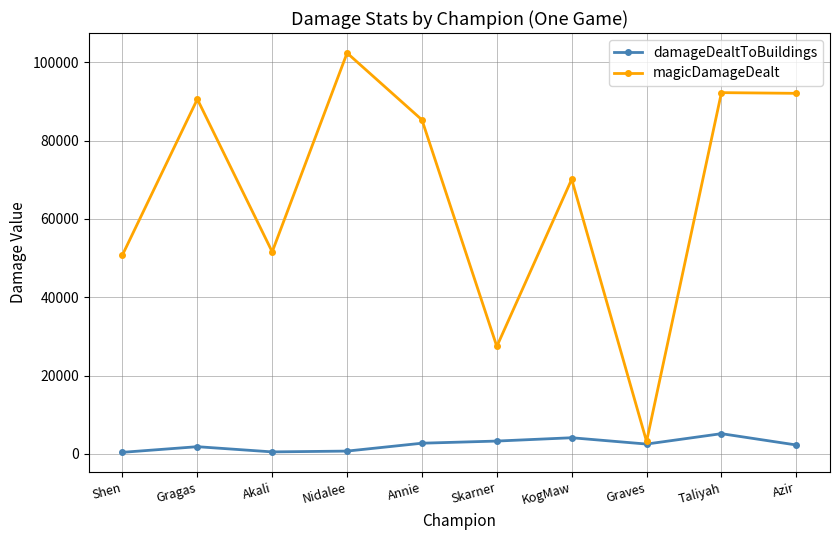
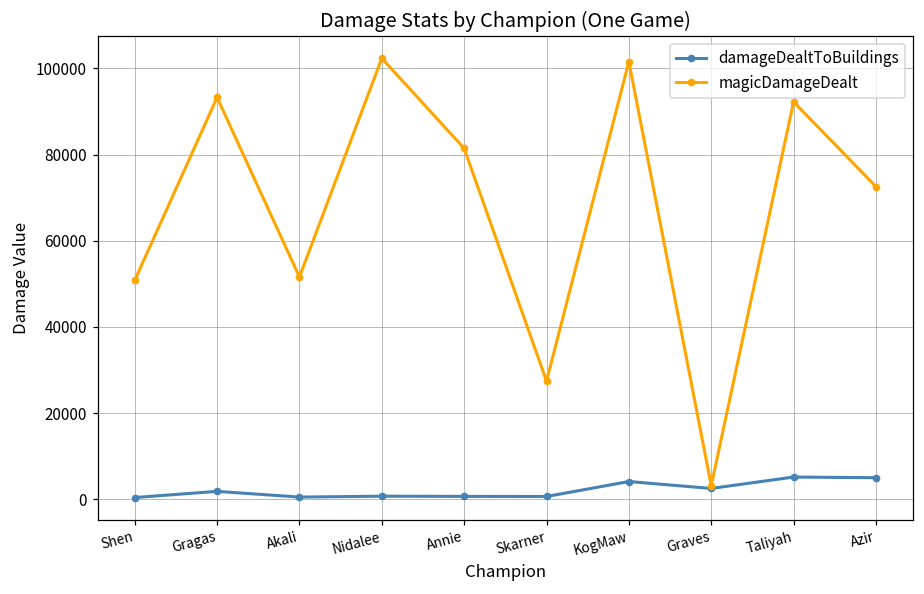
magicDamageDealt, Gragas: 91000 -> 93000
damageDealtToBuildings, Annie: 3000 -> 1000
magicDamageDealt, Annie: 85000 -> 81000
damageDealtToBuildings, Skarner: 3000 -> 1000
magicDamageDealt, KogMaw: 70000 -> 102000
damageDealtToBuildings, Azir: 2000 -> 5000
magicDamageDealt, Azir: 92000 -> 73000
